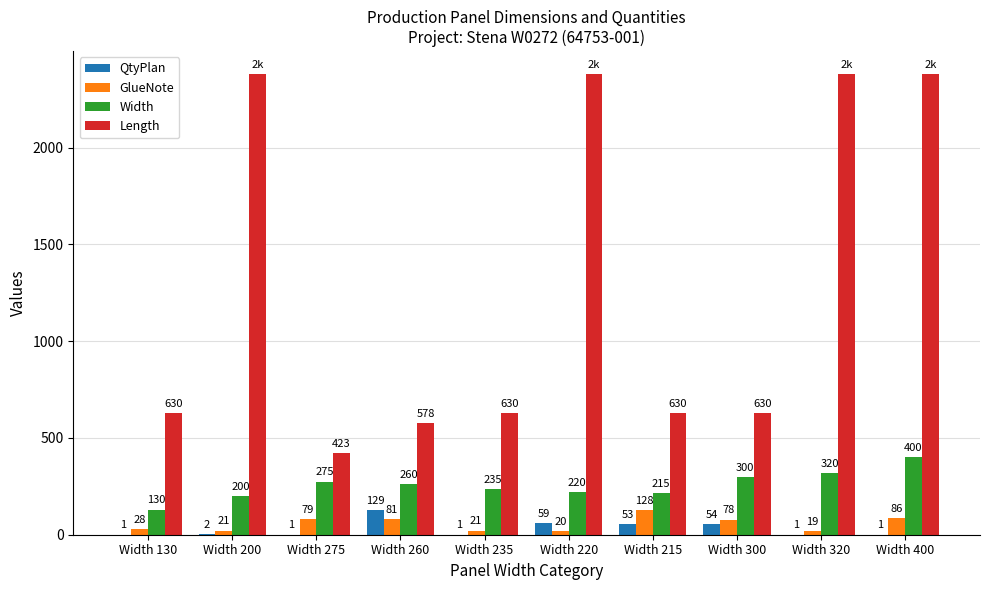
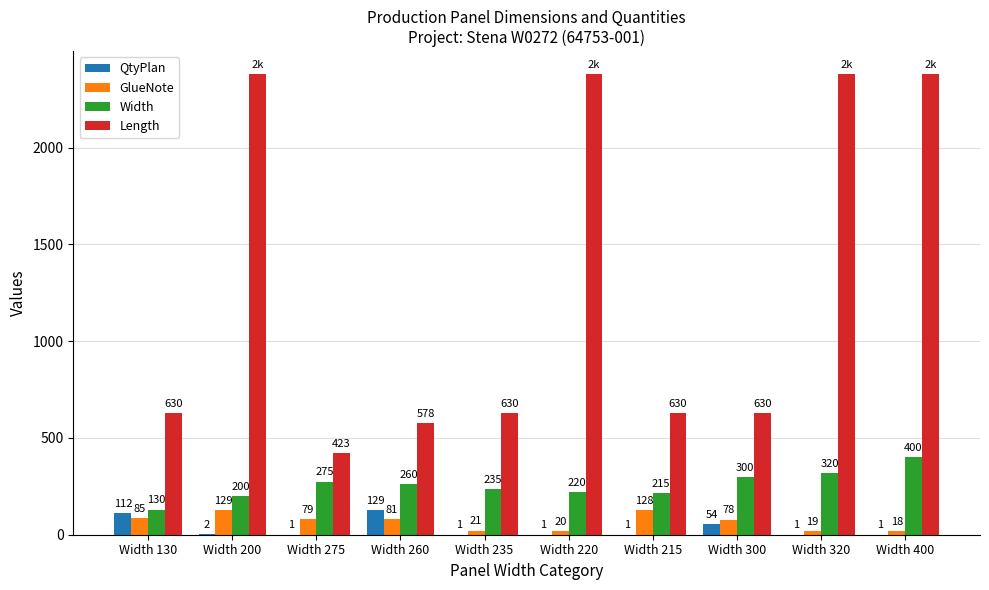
QtyPlan, Width 130: 1 -> 112
GlueNote, Width 130: 28 -> 85
GlueNote, Width 200: 21 -> 129
QtyPlan, Width 220: 59 -> 1
QtyPlan, Width 215: 53 -> 1
GlueNote, Width 400: 86 -> 18
